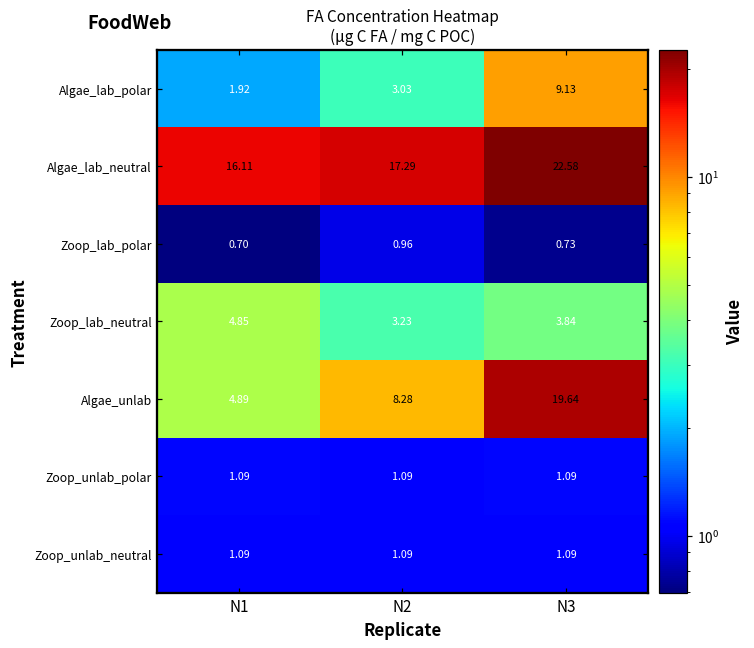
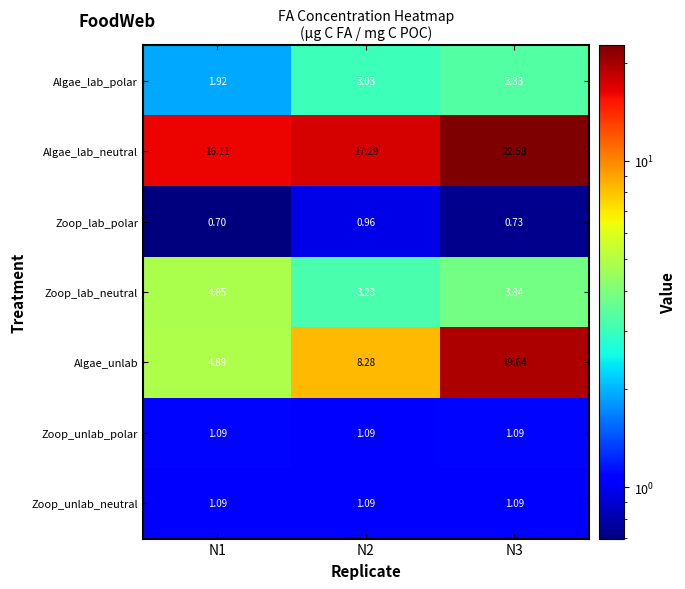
Algae_lab_polar, N3: 9.13 -> 3.33
